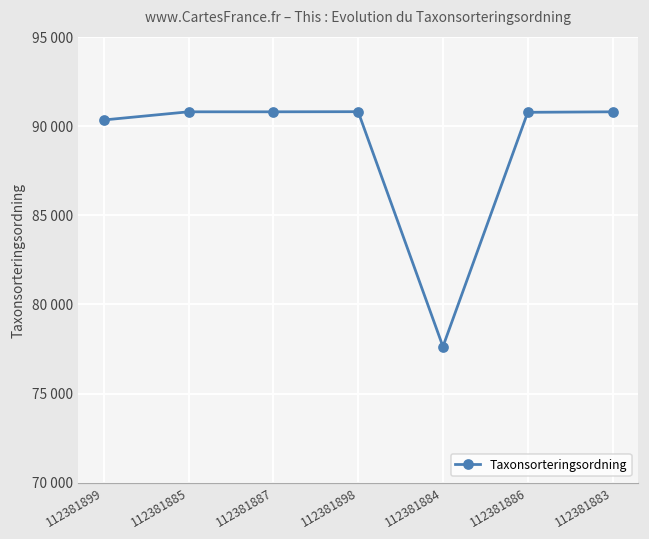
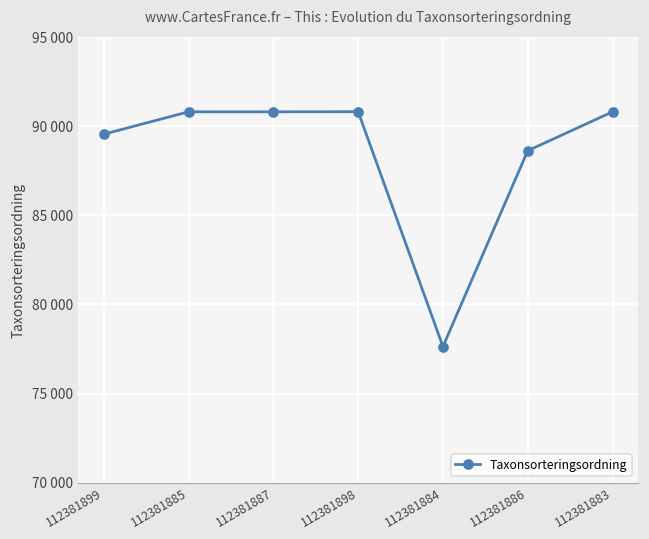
112381899: 90400 -> 89600
112381886: 90800 -> 88600
